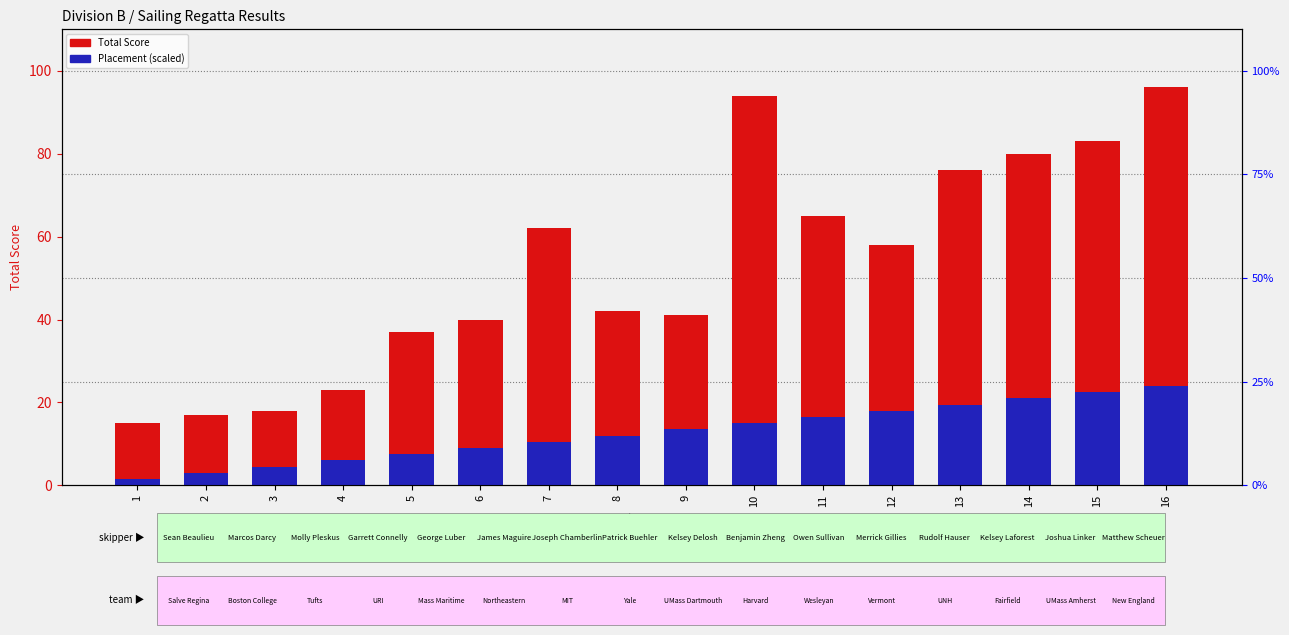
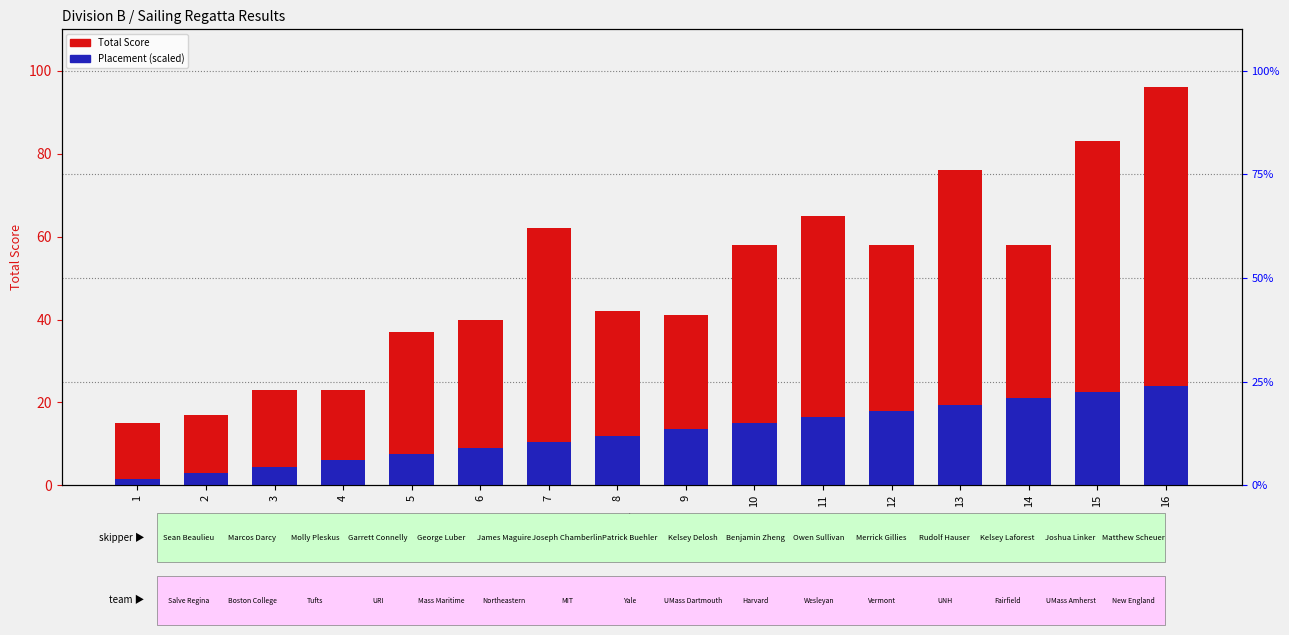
Total Score, 3: 18 -> 23
Total Score, 10: 94 -> 58
Total Score, 14: 80 -> 58
